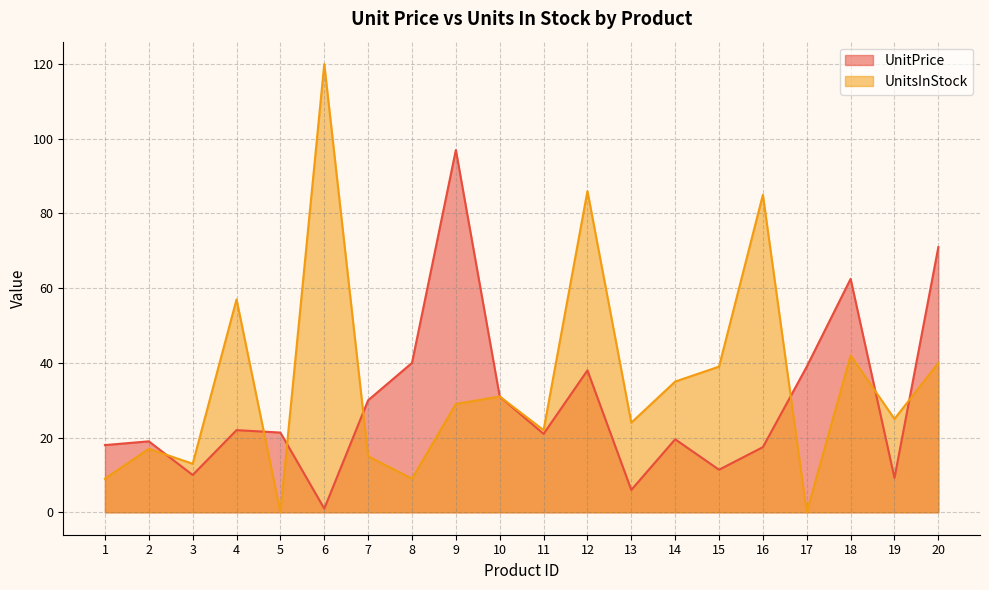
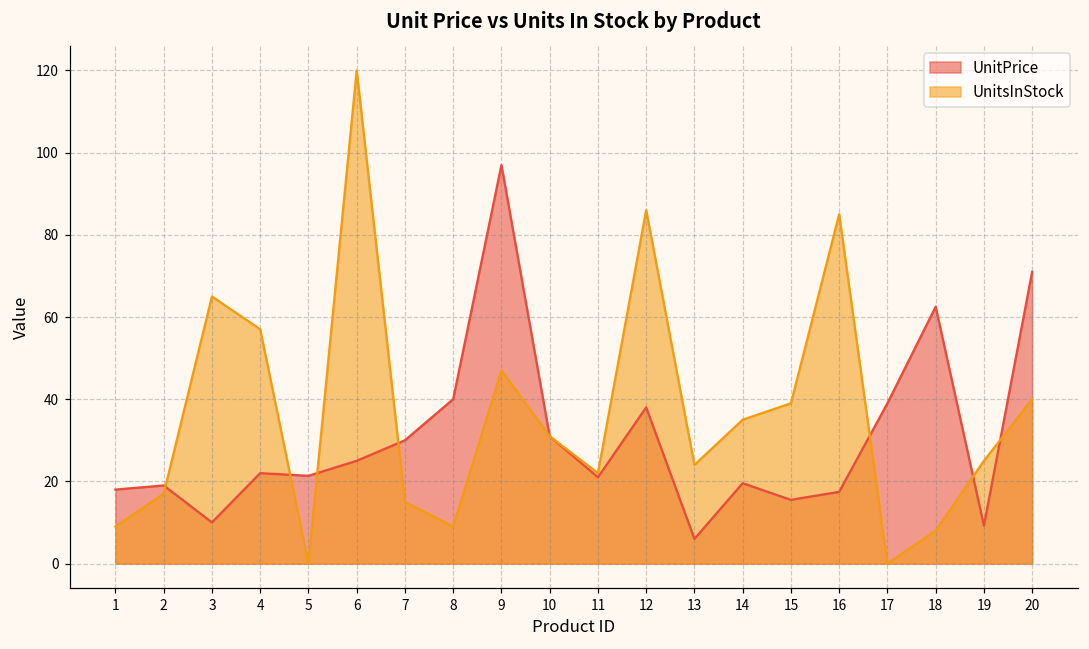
UnitsInStock, 3: 13 -> 65
UnitPrice, 6: 1 -> 25
UnitsInStock, 9: 29 -> 47
UnitPrice, 15: 11 -> 16
UnitsInStock, 18: 42 -> 8
